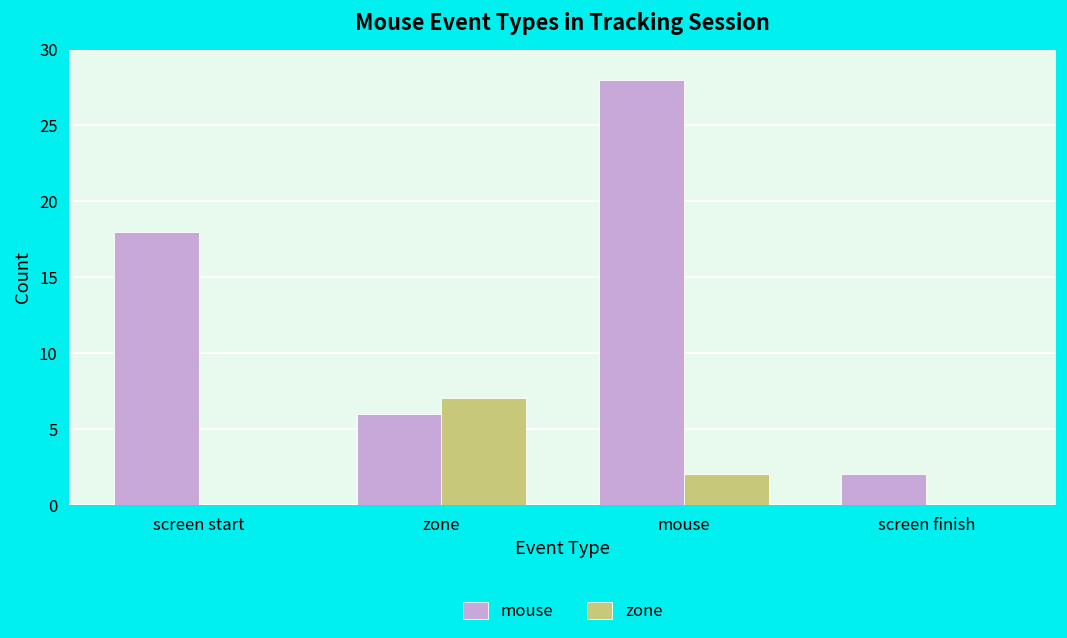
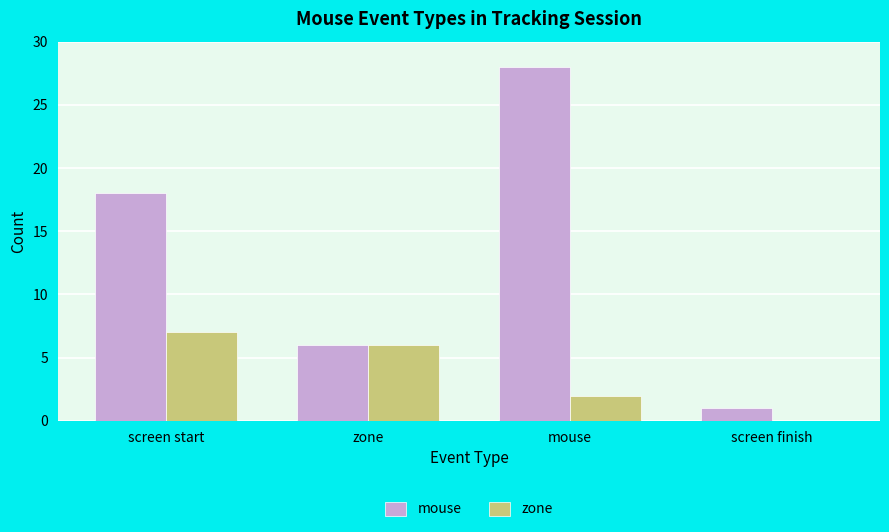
zone, screen start: 0 -> 7
zone, zone: 7 -> 6
mouse, screen finish: 2 -> 1
